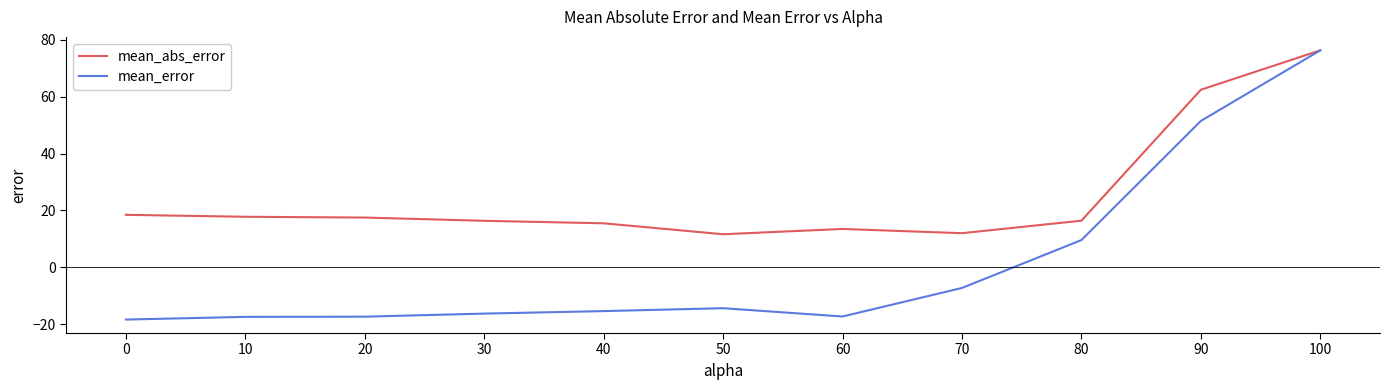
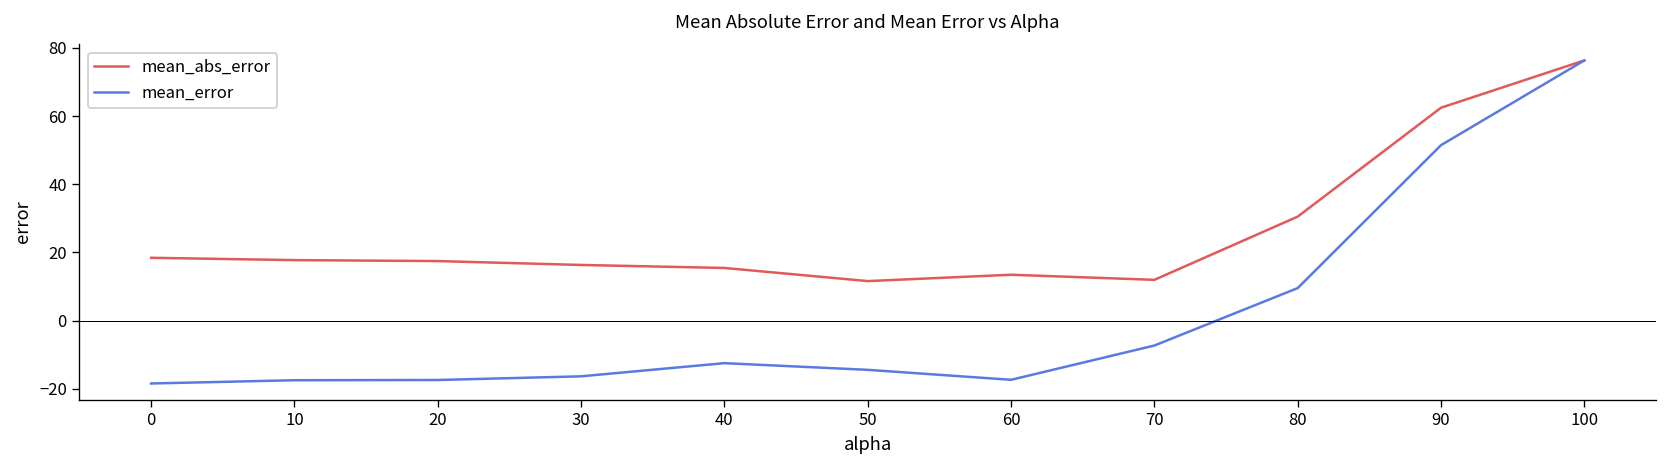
mean_error, 40: -15 -> -12
mean_abs_error, 80: 16 -> 31
